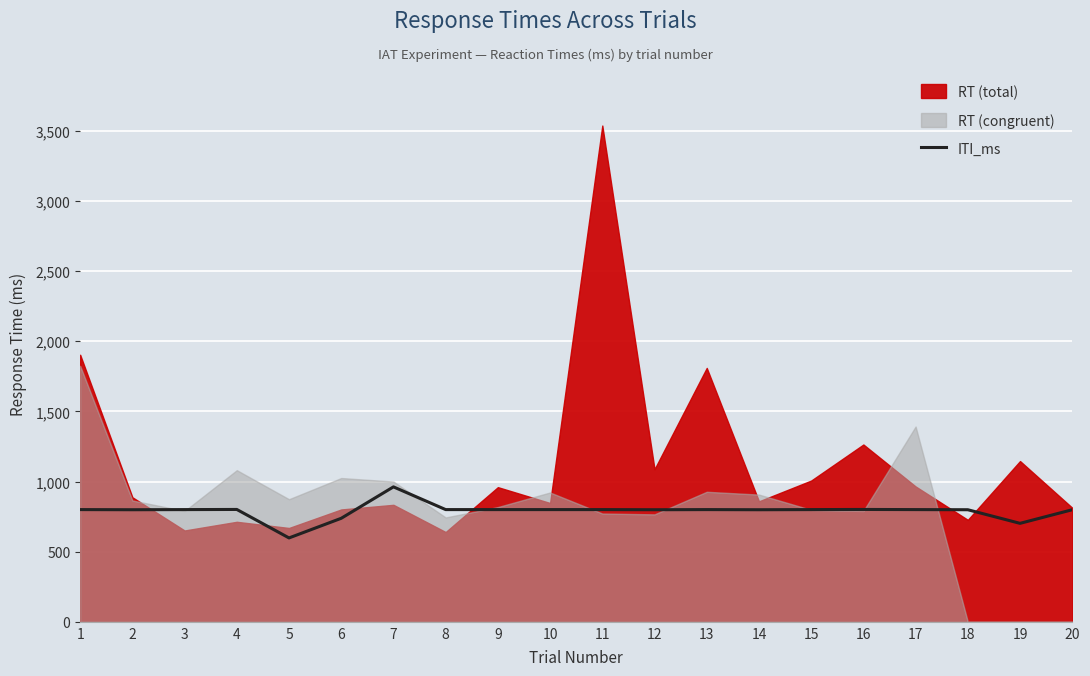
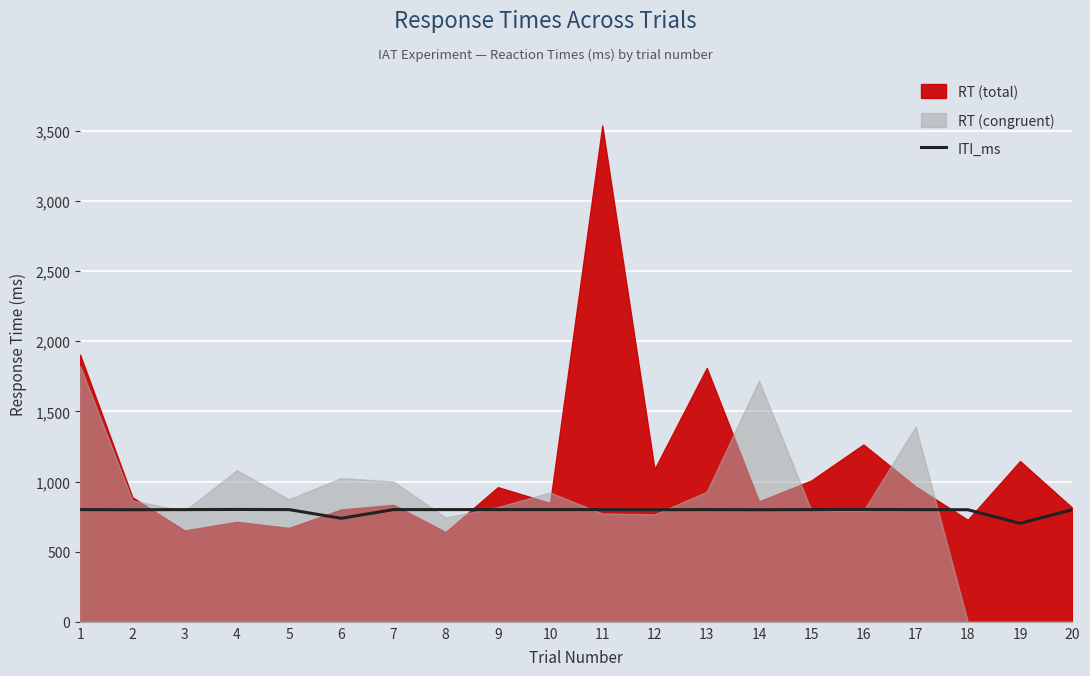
ITI_ms, 5: 600 -> 800
ITI_ms, 7: 960 -> 800
RT (congruent), 14: 910 -> 1,720
